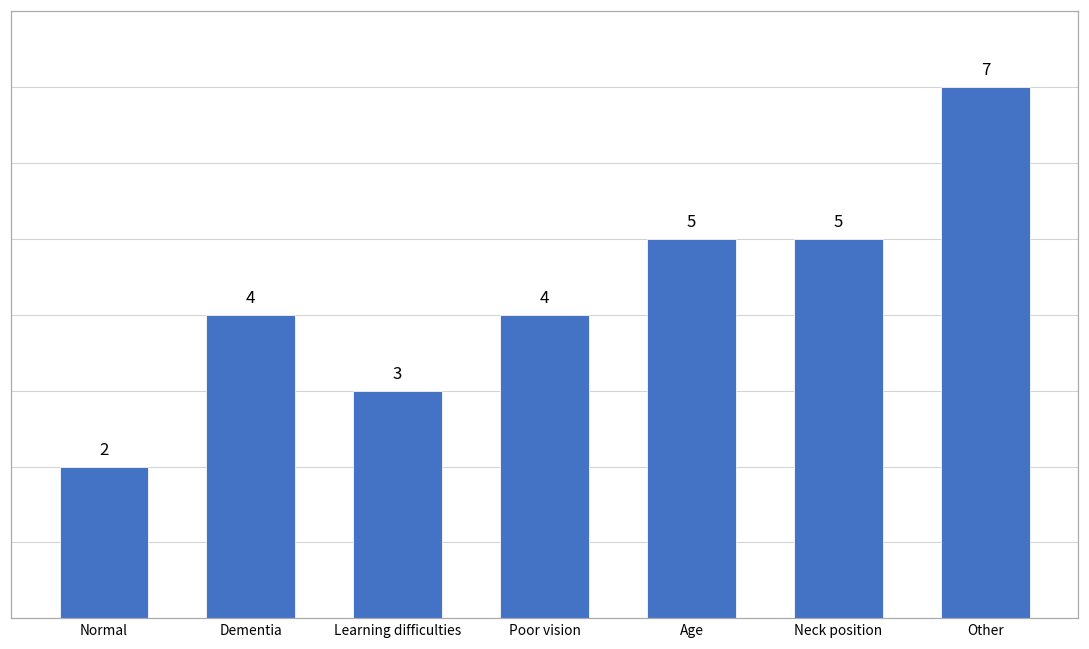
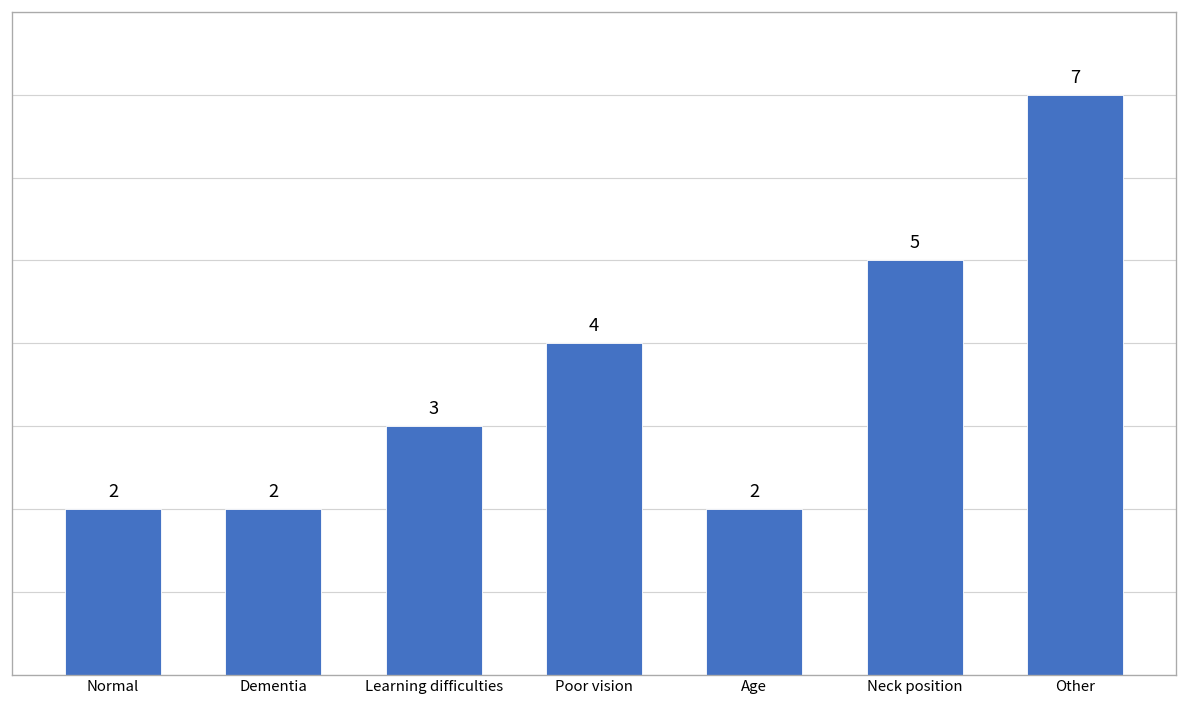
Dementia: 4 -> 2
Age: 5 -> 2
